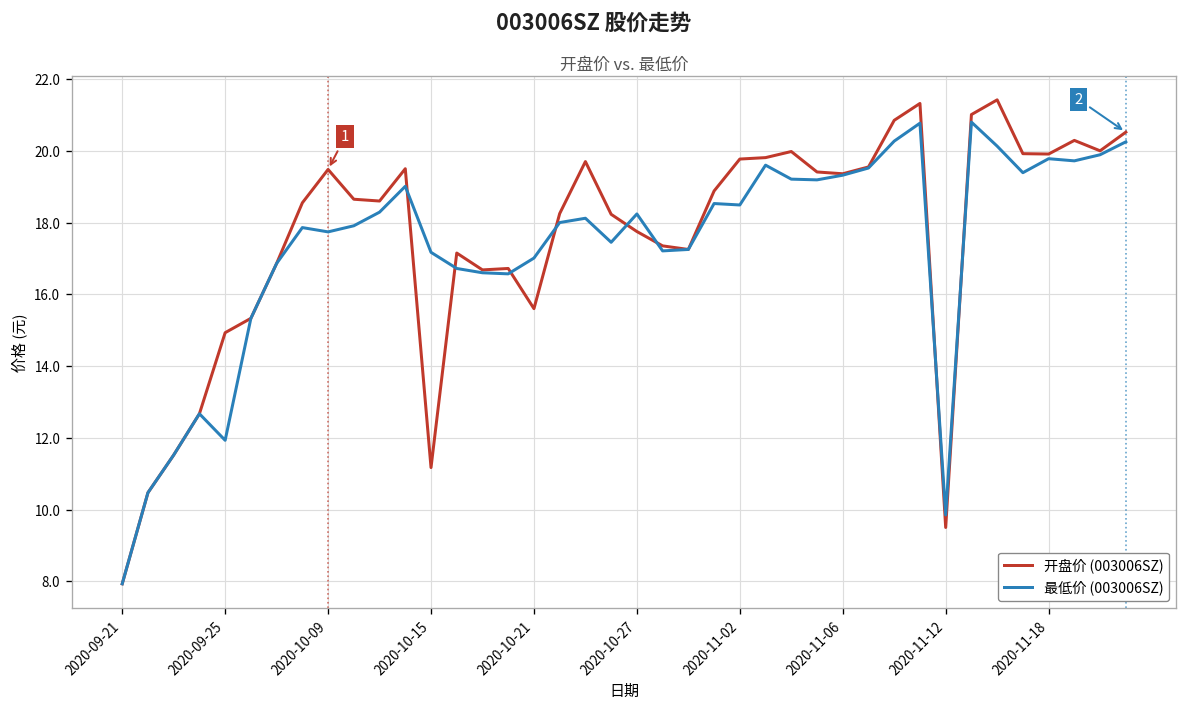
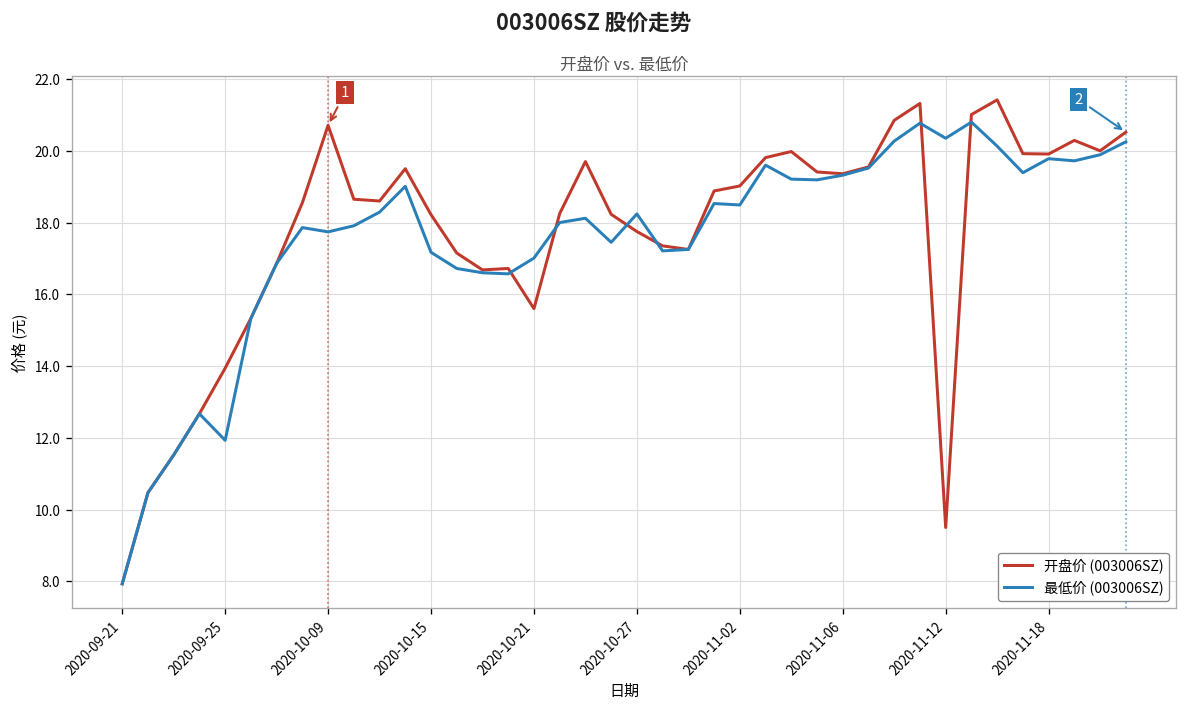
开盘价 (003006SZ), 2020-09-25: 14.9 -> 13.9
开盘价 (003006SZ), 2020-10-09: 19.5 -> 20.7
开盘价 (003006SZ), 2020-10-15: 11.2 -> 18.2
开盘价 (003006SZ), 2020-11-02: 19.8 -> 19.0
最低价 (003006SZ), 2020-11-12: 9.9 -> 20.4
